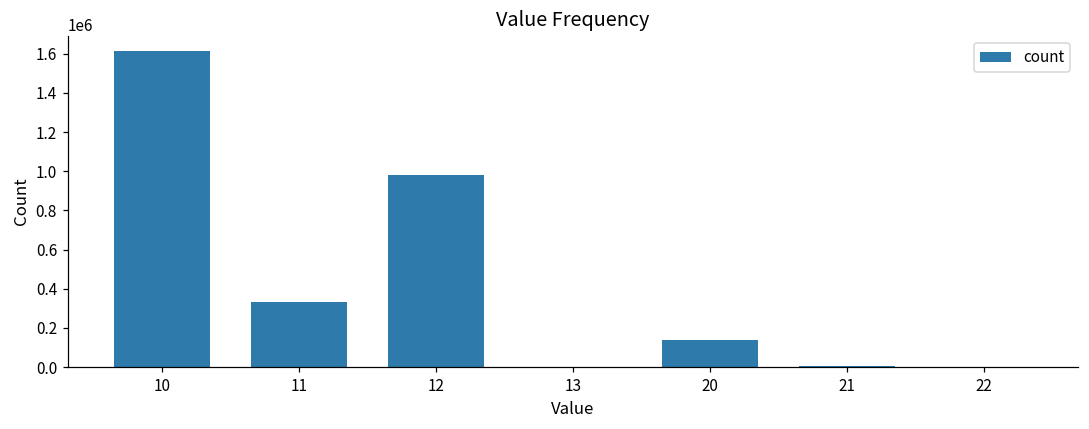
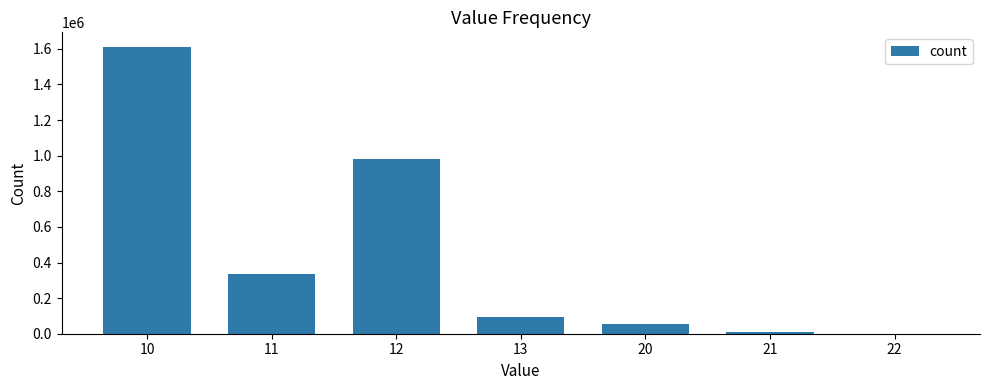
13: 0 -> 90000
20: 140000 -> 60000
